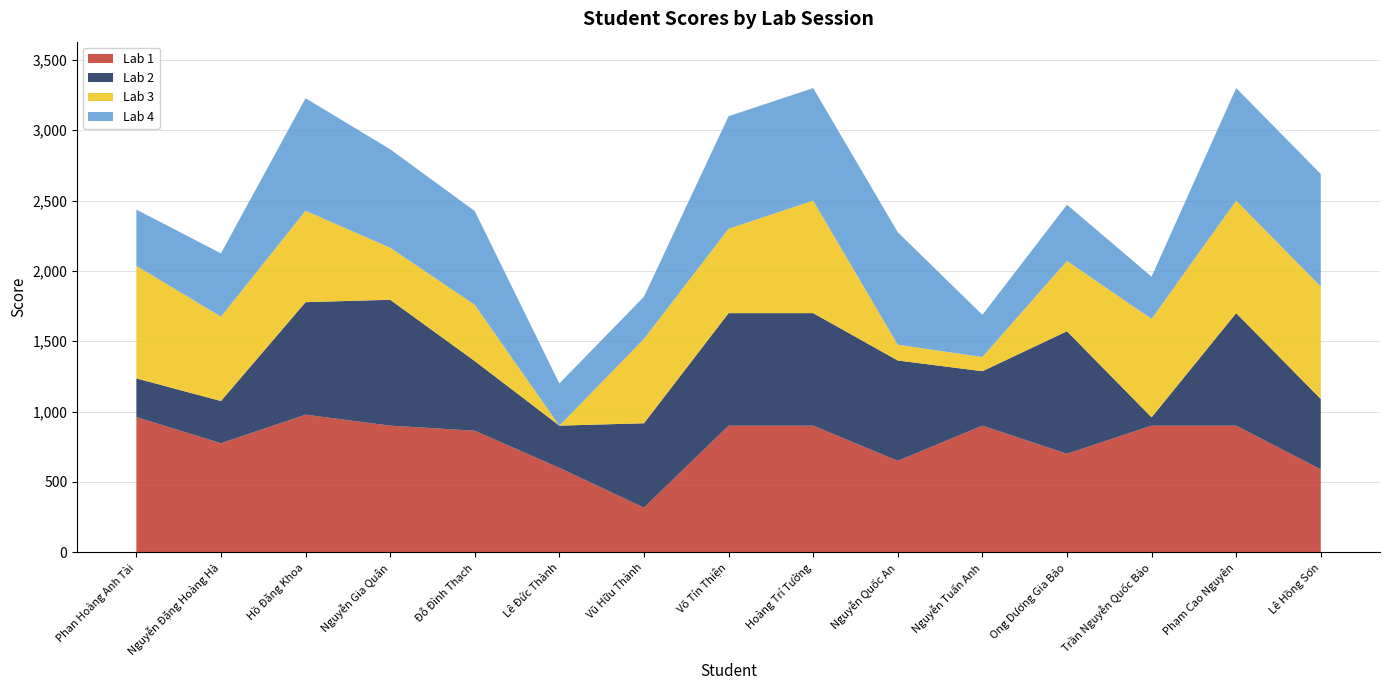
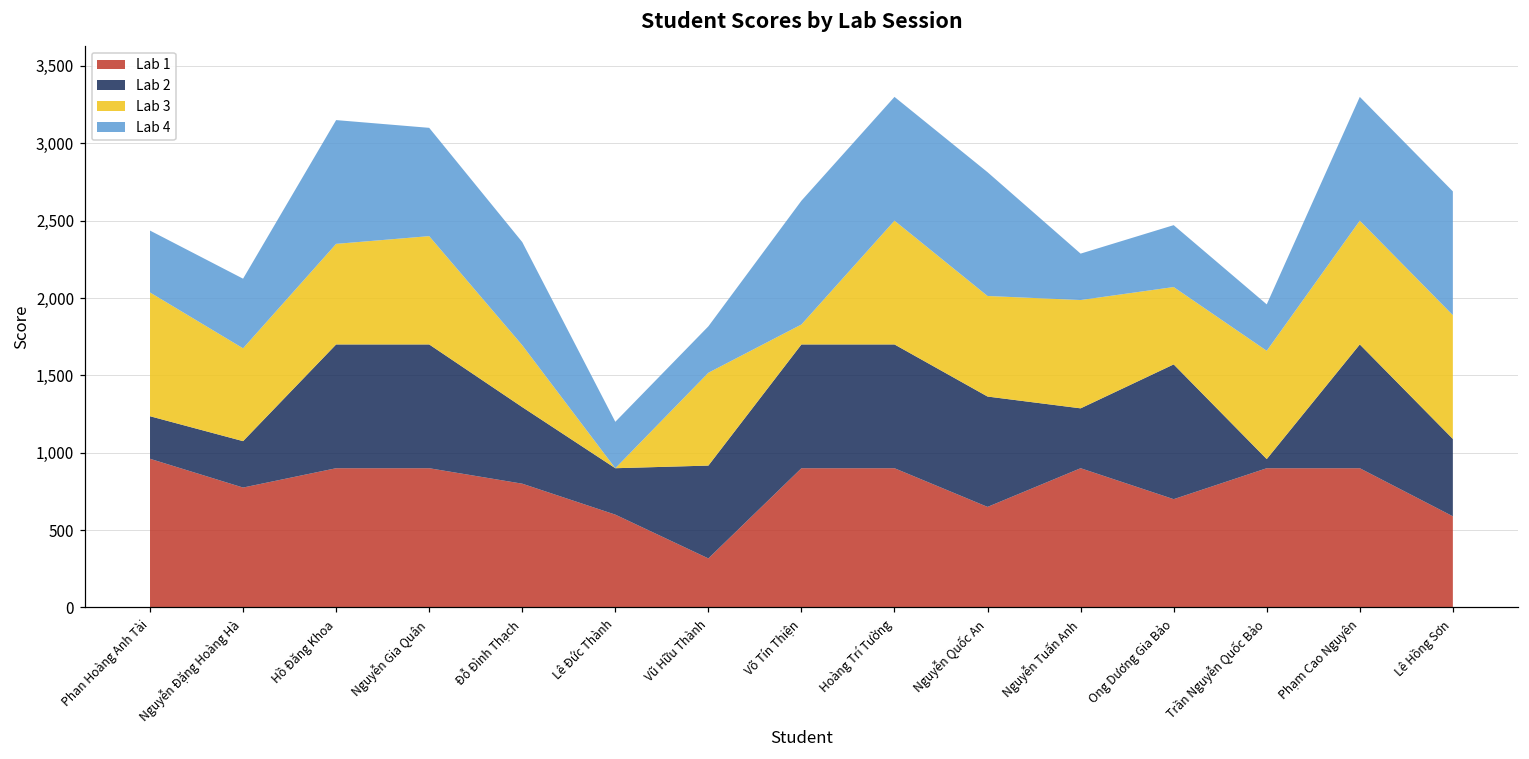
Lab 1, Hồ Đăng Khoa: 980 -> 900
Lab 2, Nguyễn Gia Quân: 900 -> 800
Lab 3, Nguyễn Gia Quân: 370 -> 700
Lab 1, Đỗ Đình Thạch: 860 -> 800
Lab 3, Võ Tín Thiện: 600 -> 130
Lab 3, Nguyễn Quốc An: 110 -> 650
Lab 3, Nguyễn Tuấn Anh: 100 -> 700
